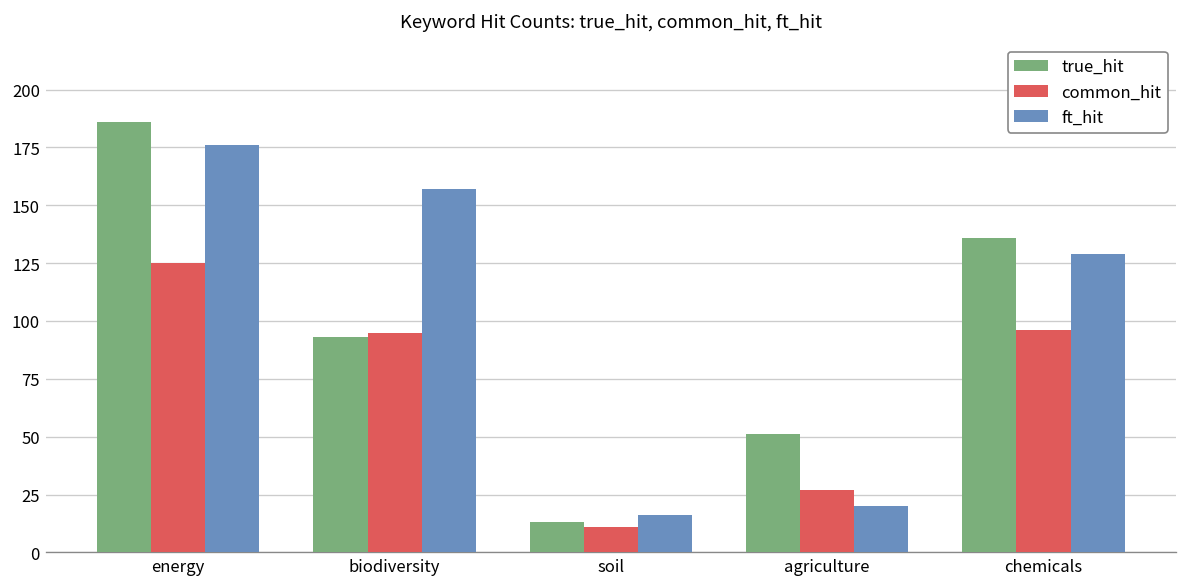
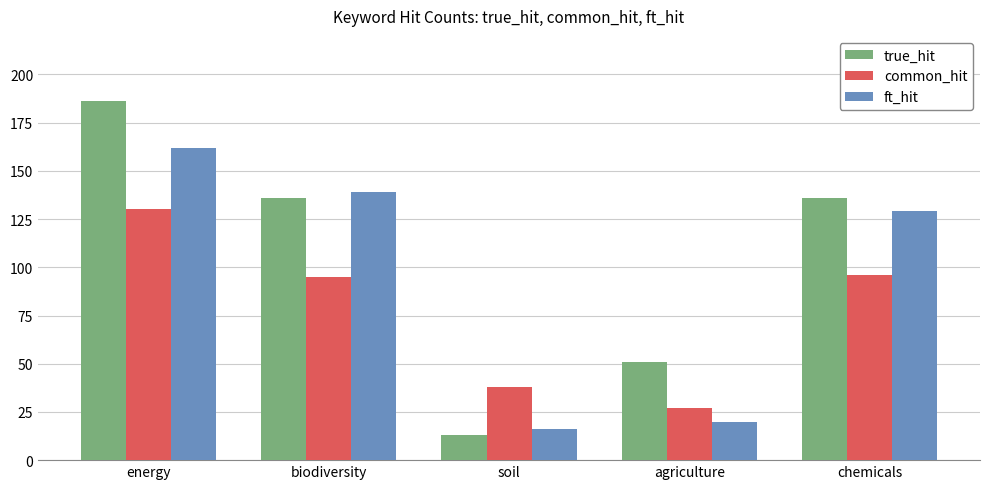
common_hit, energy: 125 -> 130
ft_hit, energy: 176 -> 162
true_hit, biodiversity: 93 -> 136
ft_hit, biodiversity: 157 -> 139
common_hit, soil: 11 -> 38
